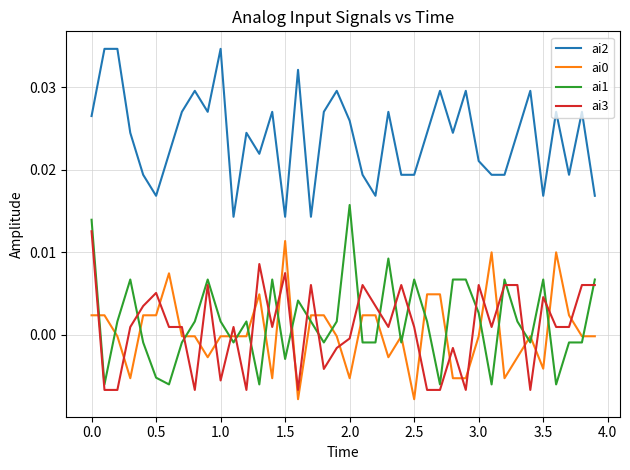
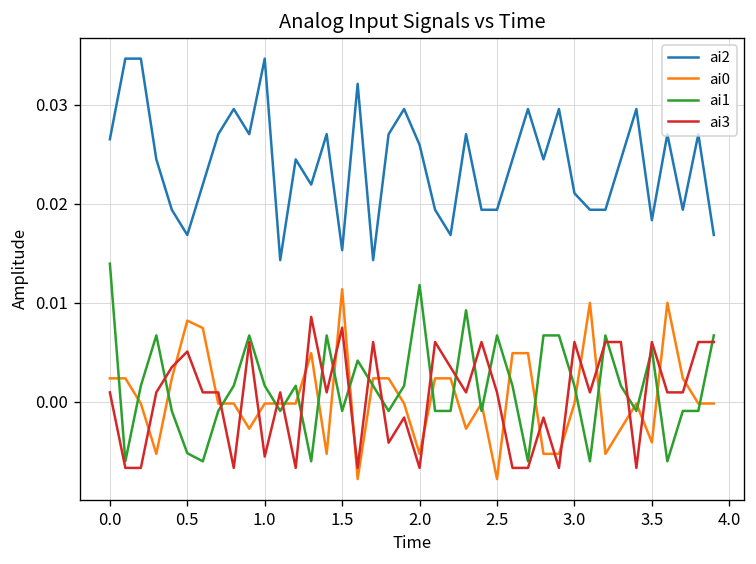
ai3, 0.0: 0.013 -> 0.001
ai0, 0.5: 0.002 -> 0.008
ai2, 1.5: 0.014 -> 0.015
ai1, 1.5: -0.003 -> -0.001
ai1, 2.0: 0.016 -> 0.012
ai3, 2.0: 0.000 -> -0.007
ai1, 3.0: 0.003 -> 0.002
ai2, 3.5: 0.017 -> 0.018
ai1, 3.5: 0.007 -> 0.005
ai3, 3.5: 0.005 -> 0.006
